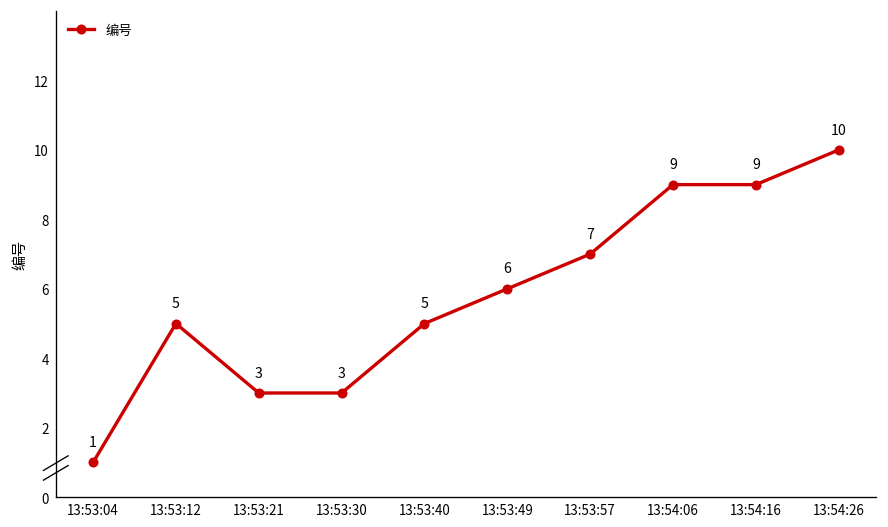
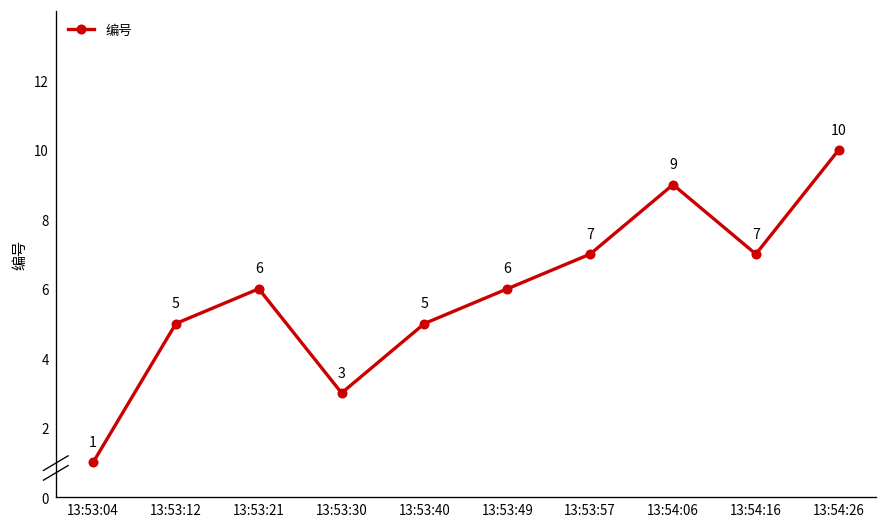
13:53:21: 3 -> 6
13:54:16: 9 -> 7
